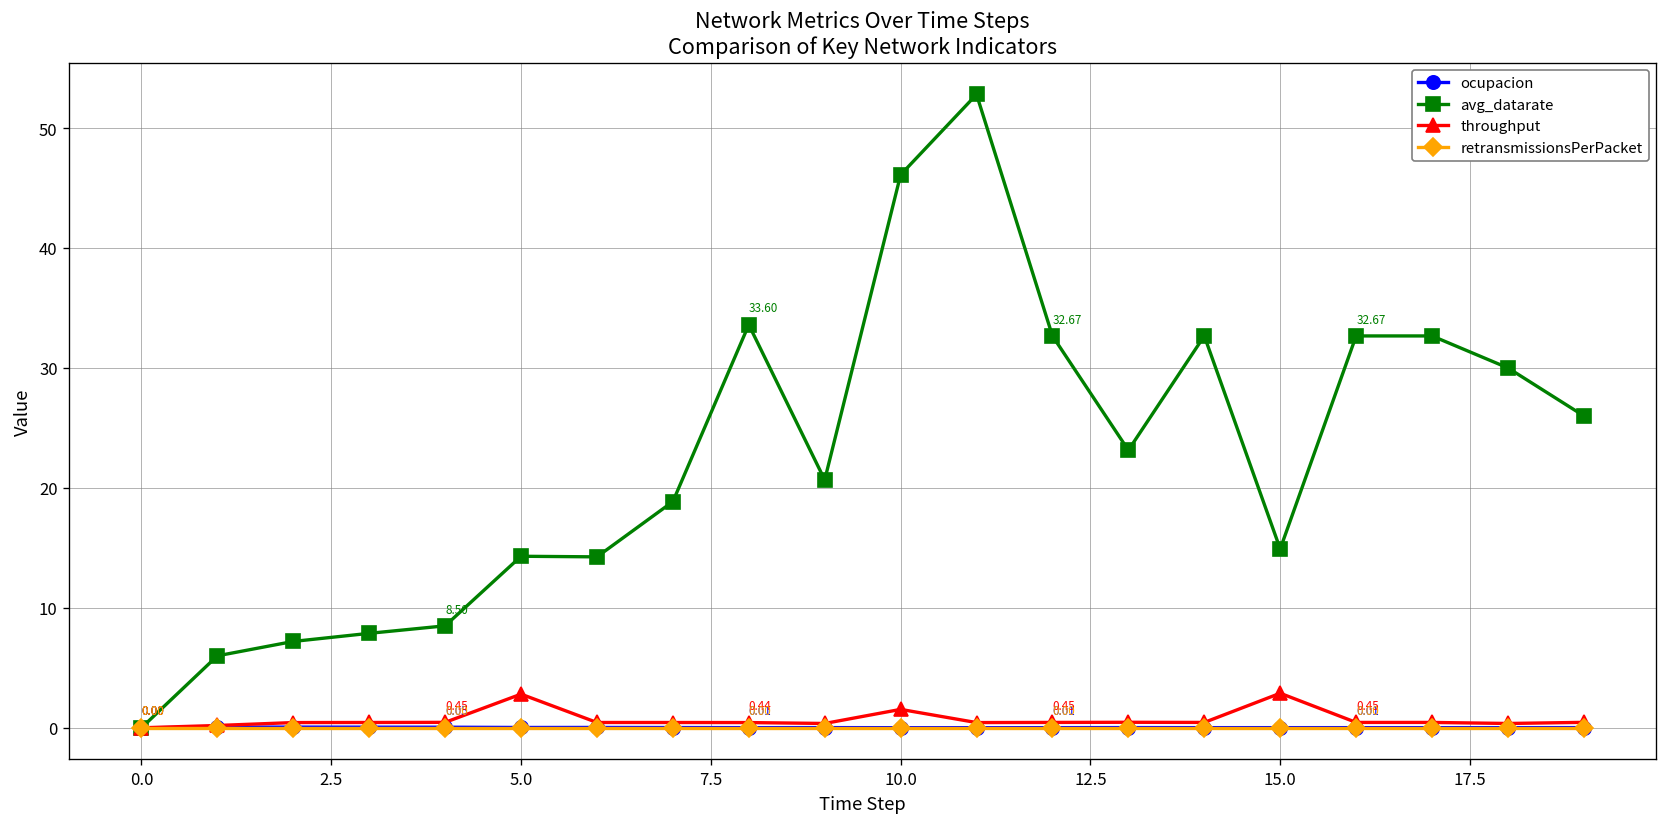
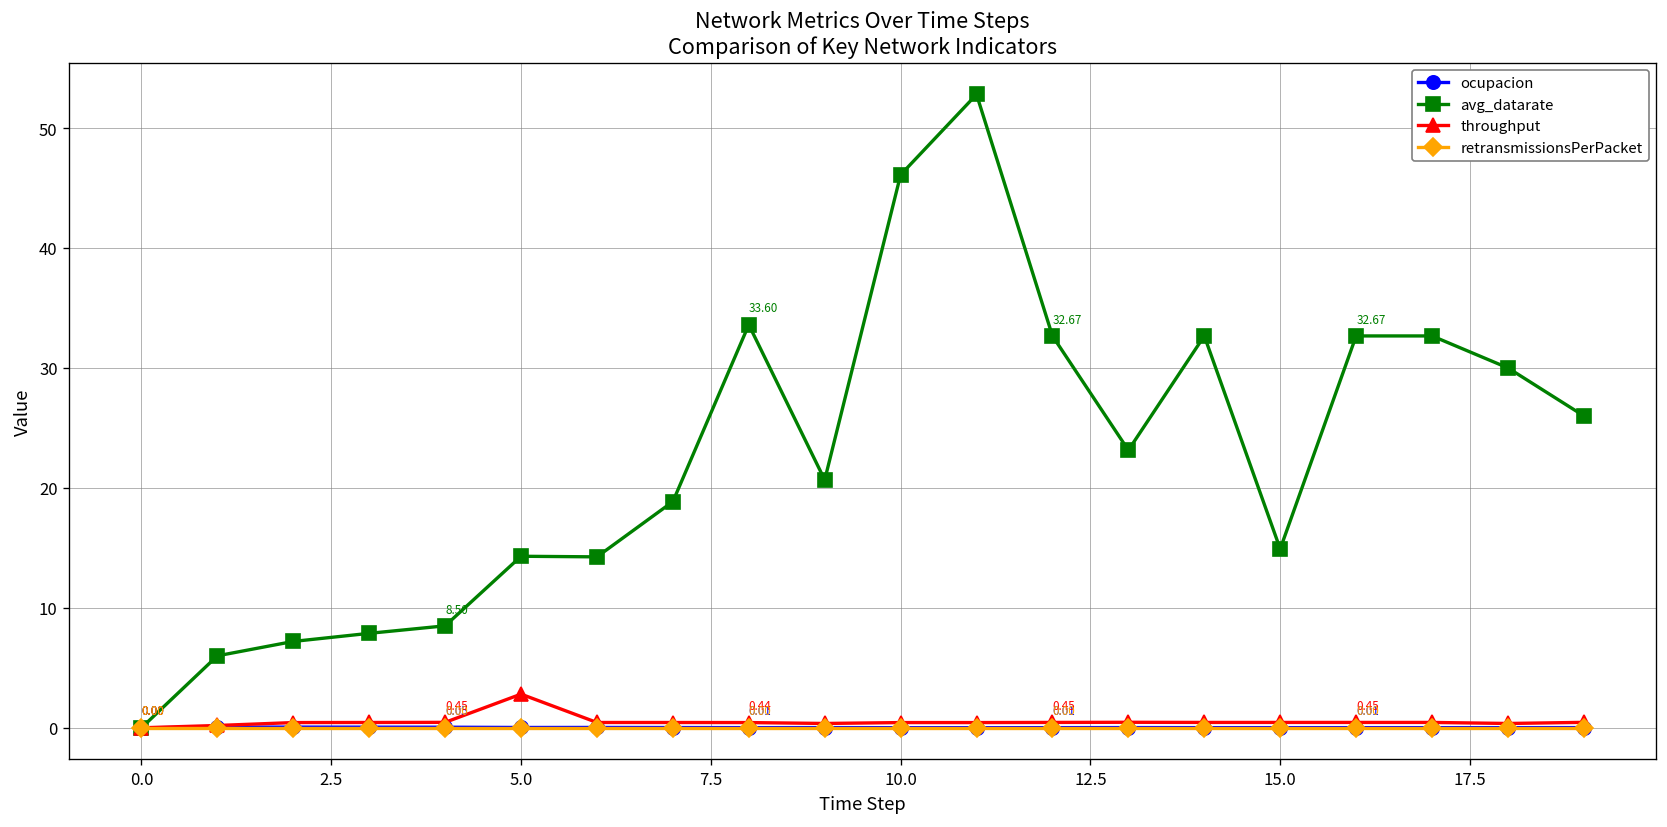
throughput, 10.0: 2 -> 0
throughput, 15.0: 3 -> 0
